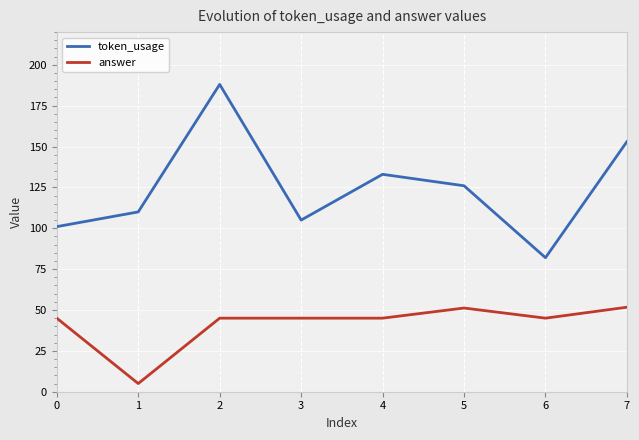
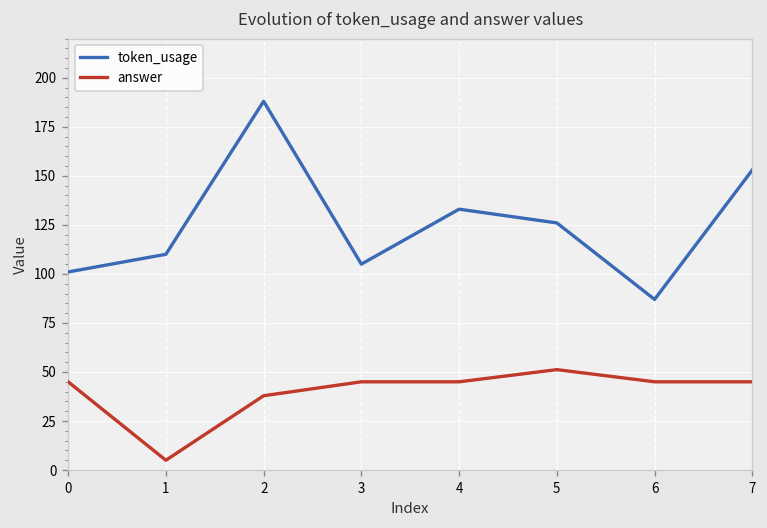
answer, 2: 45 -> 38
token_usage, 6: 82 -> 87
answer, 7: 52 -> 45
